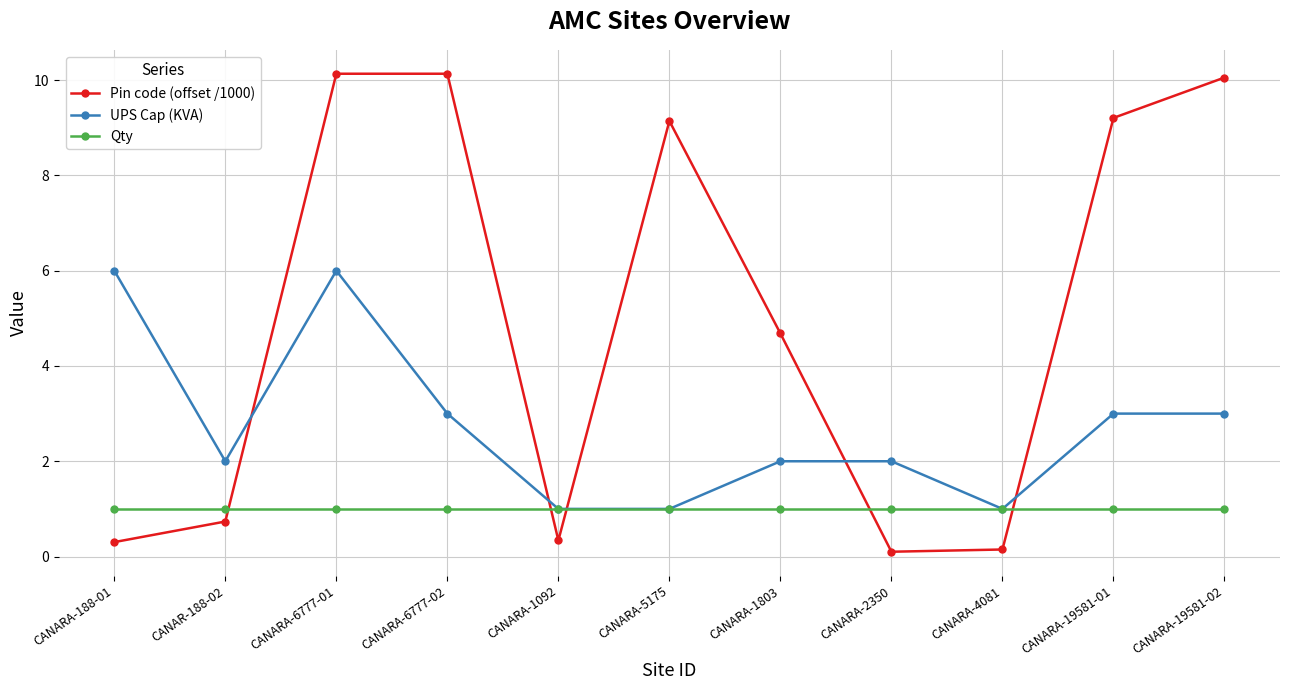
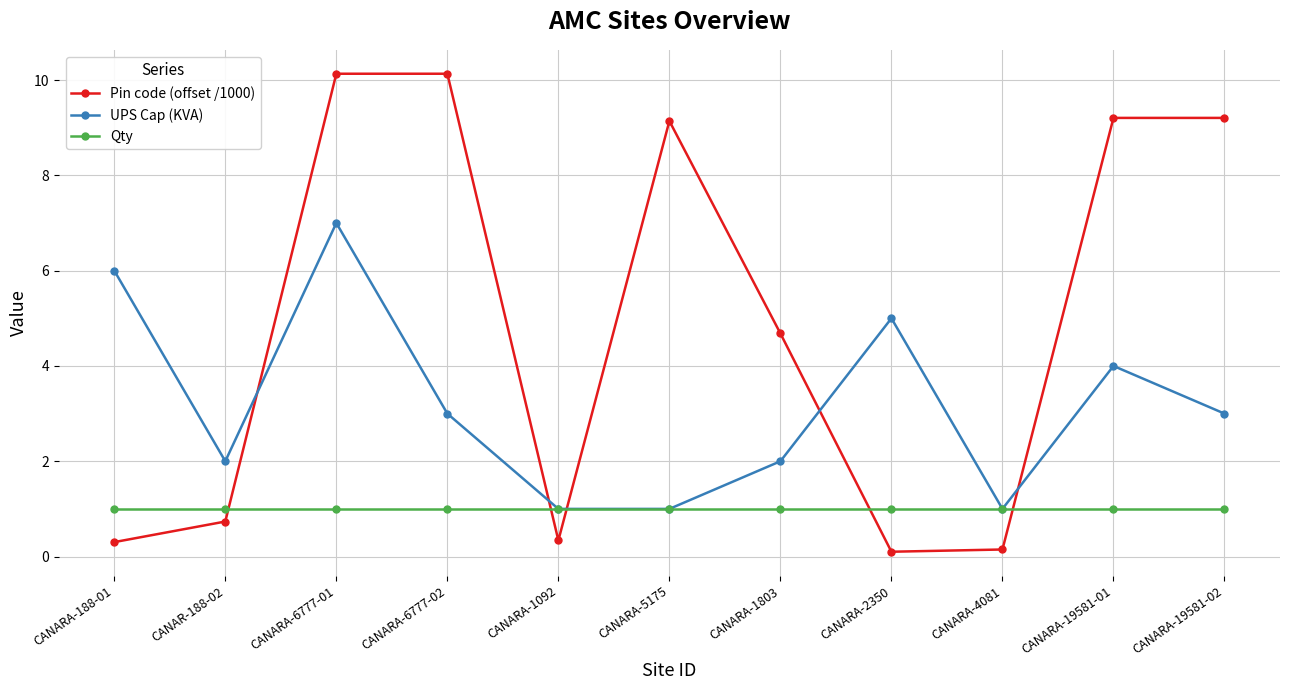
UPS Cap (KVA), CANARA-6777-01: 6 -> 7
UPS Cap (KVA), CANARA-2350: 2 -> 5
UPS Cap (KVA), CANARA-19581-01: 3 -> 4
Pin code (offset /1000), CANARA-19581-02: 10.1 -> 9.2
